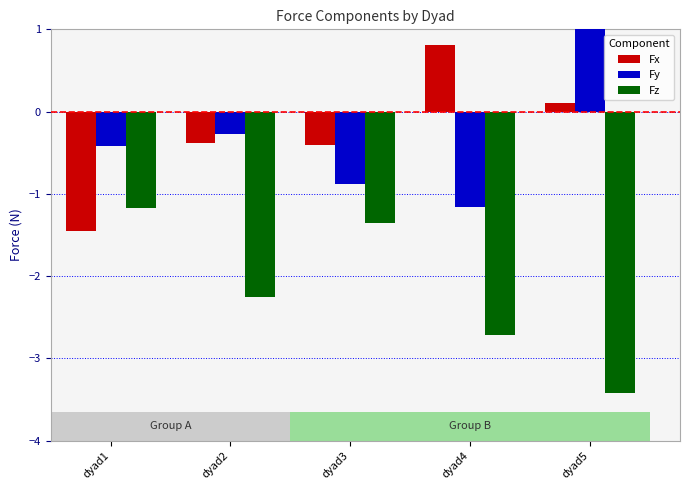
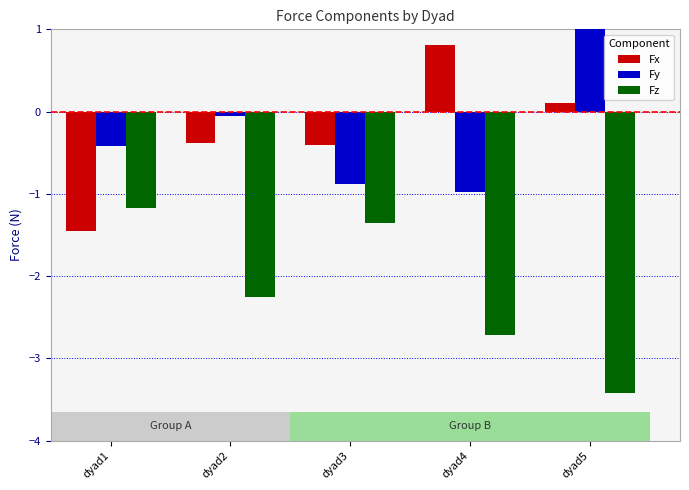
Fy, dyad2: -0.3 -> -0.1
Fy, dyad4: -1.2 -> -1.0
